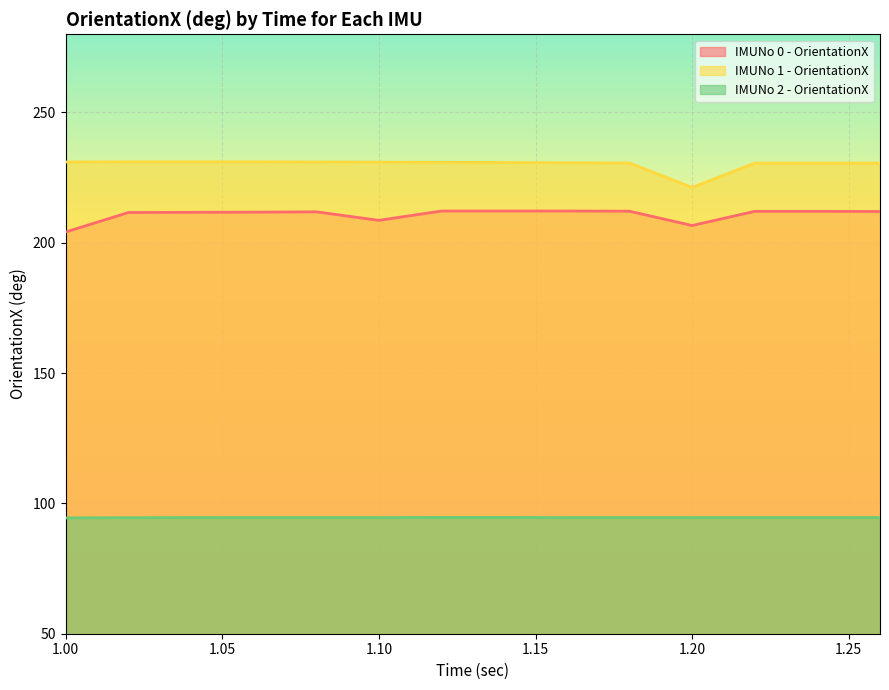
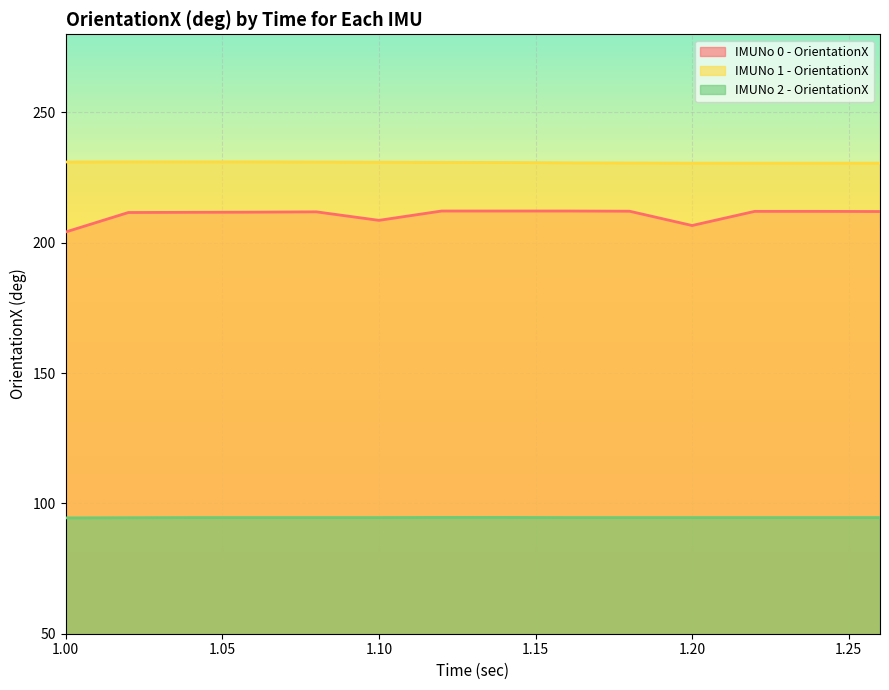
IMUNo 1 - OrientationX, 1.20: 221 -> 231
